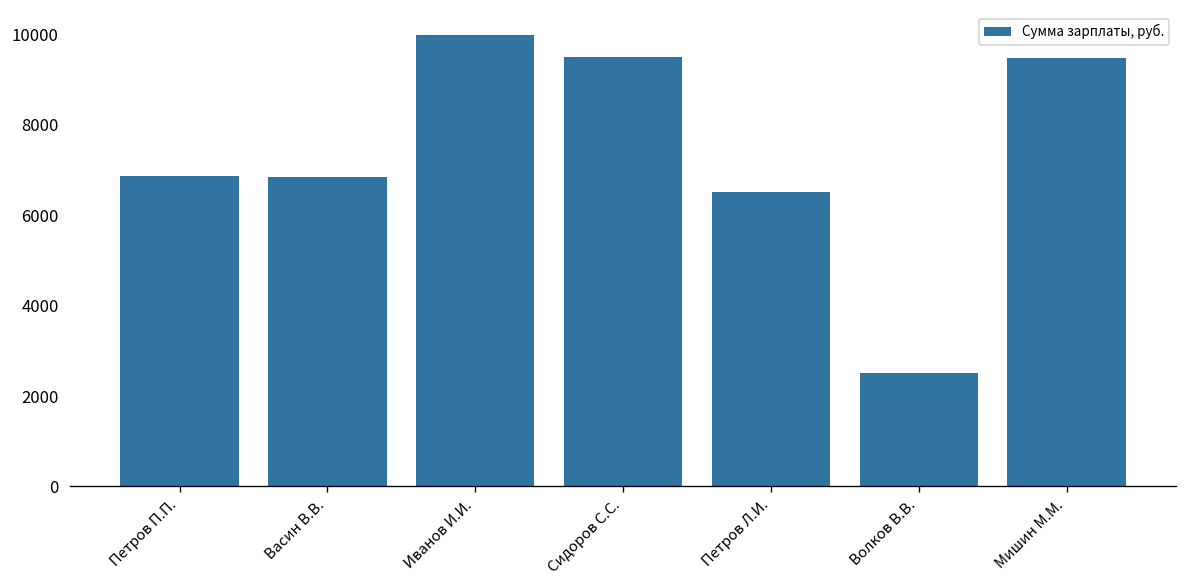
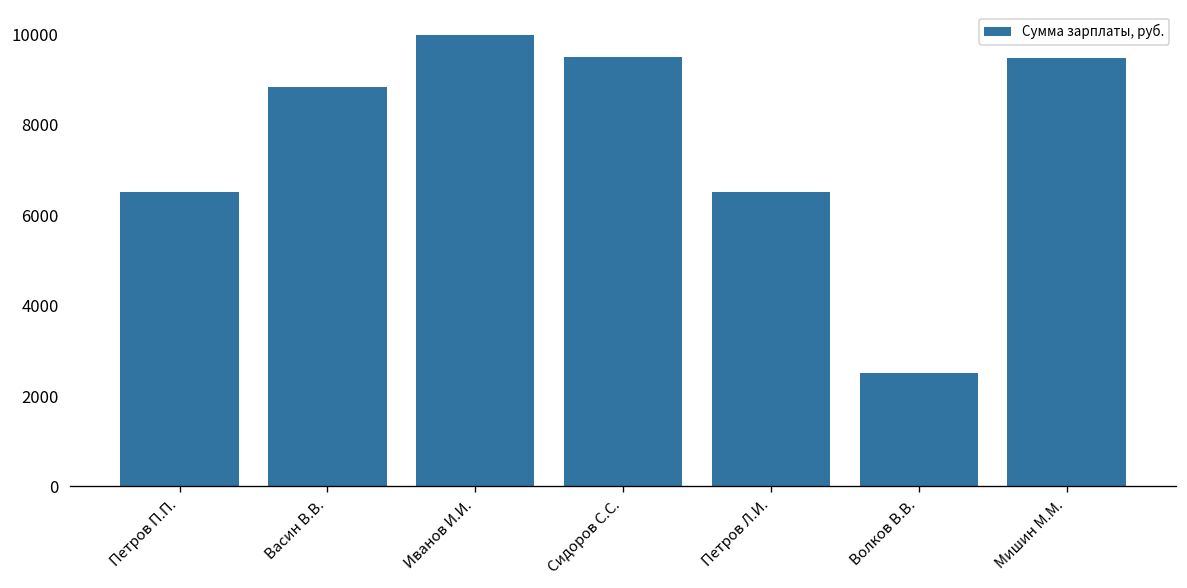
Петров П.П.: 6900 -> 6500
Васин В.В.: 6800 -> 8800
